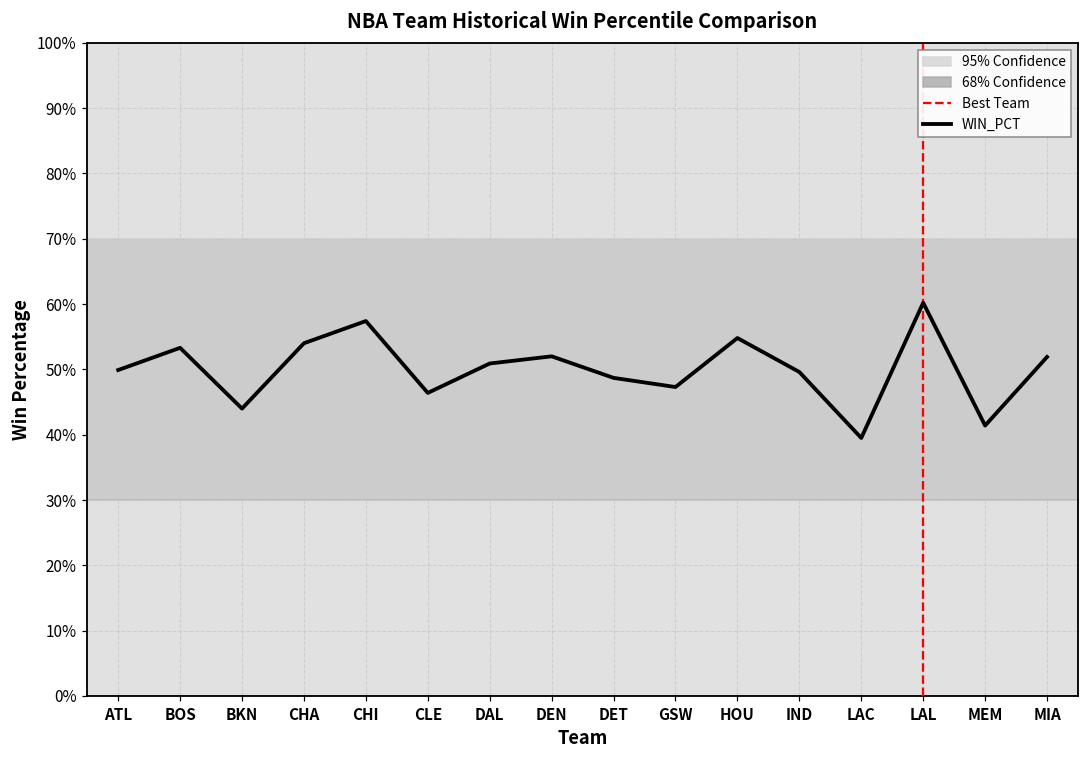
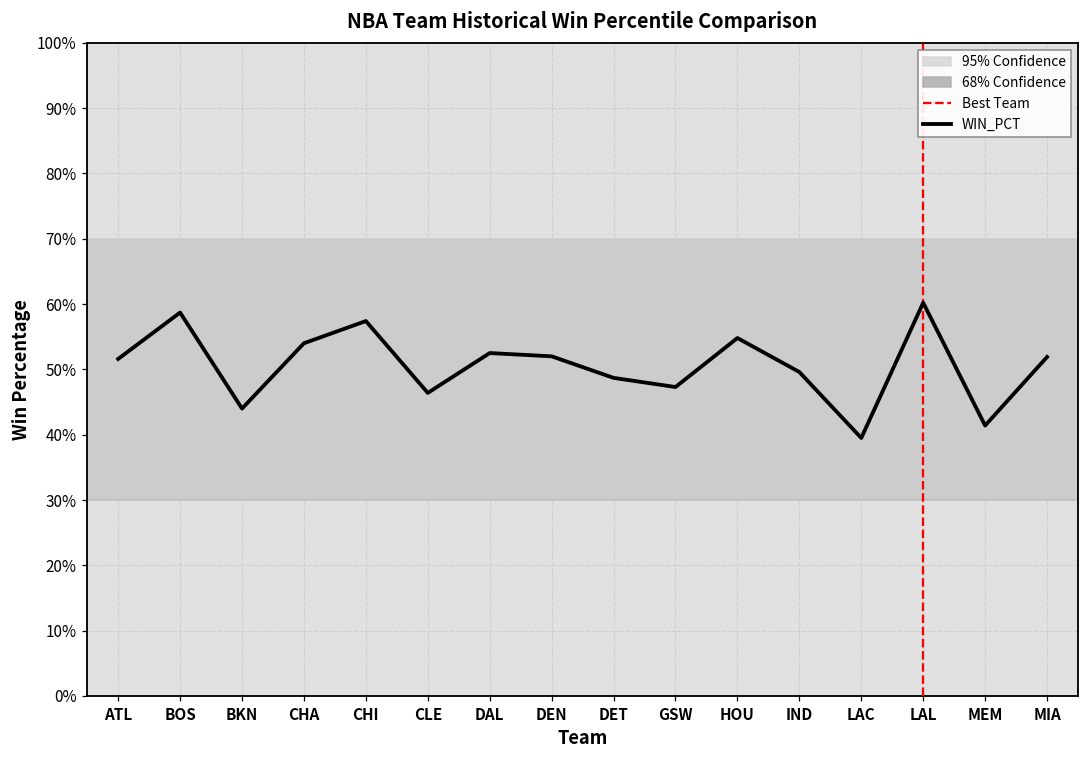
ATL: 50% -> 52%
BOS: 53% -> 59%
DAL: 51% -> 53%
